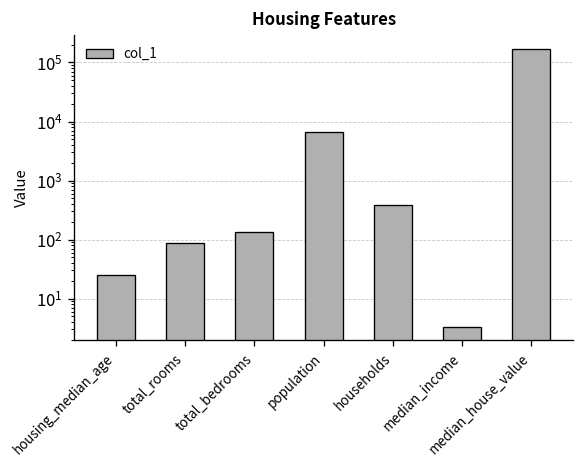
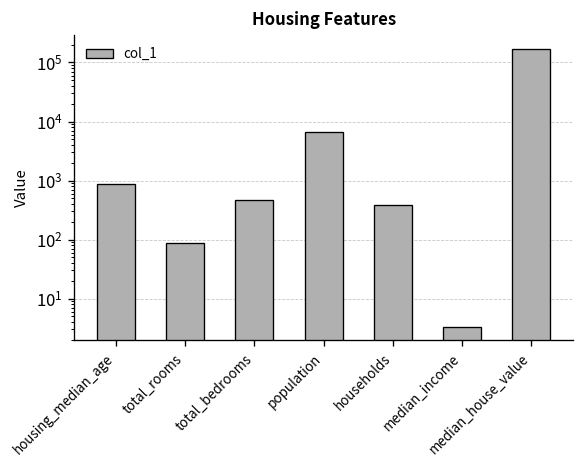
housing_median_age: 30 -> 900
total_bedrooms: 140 -> 500
